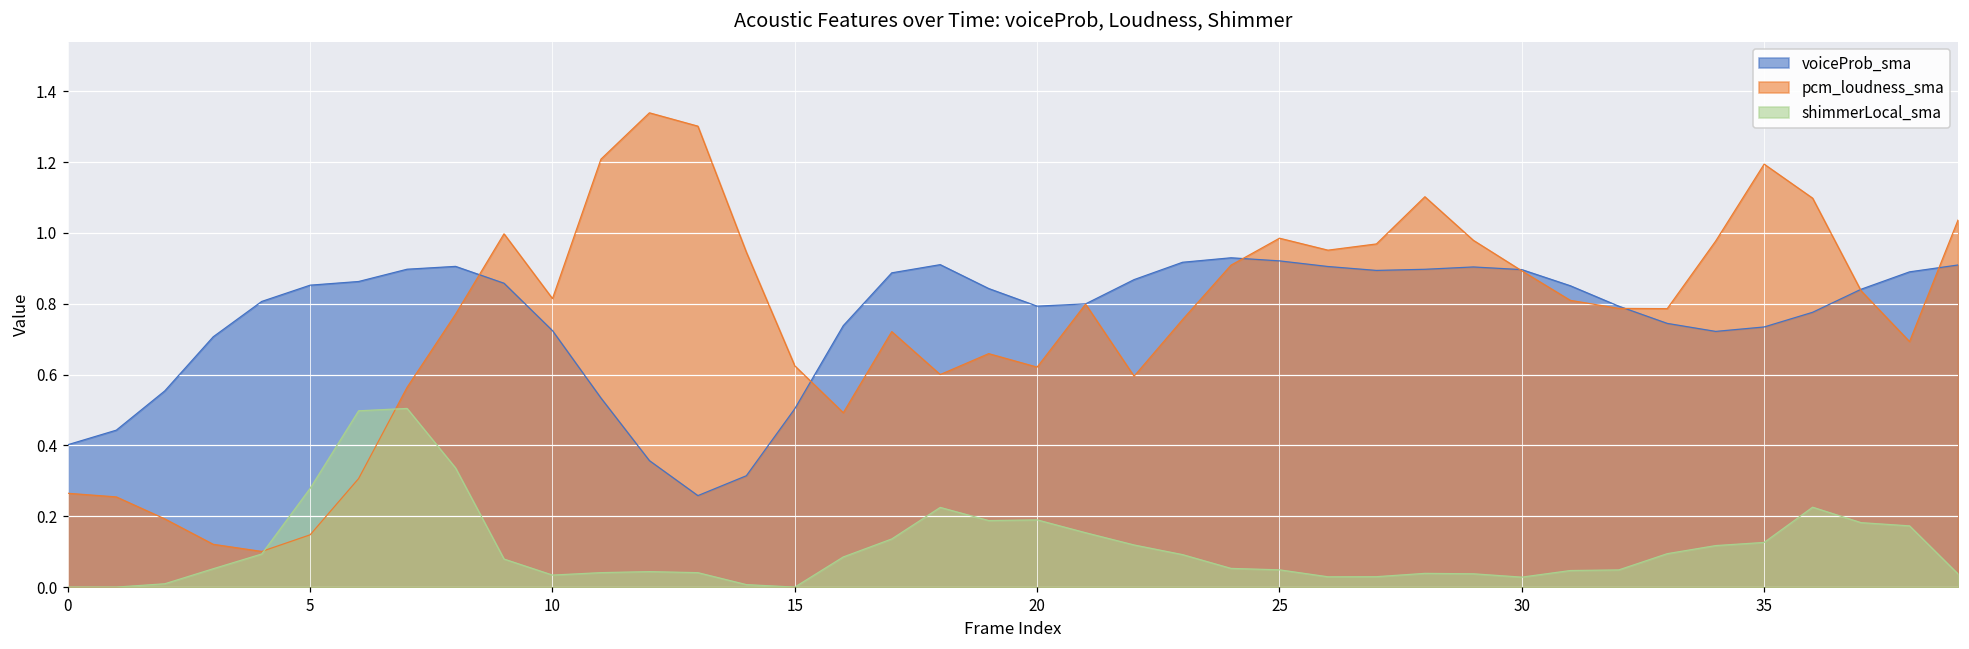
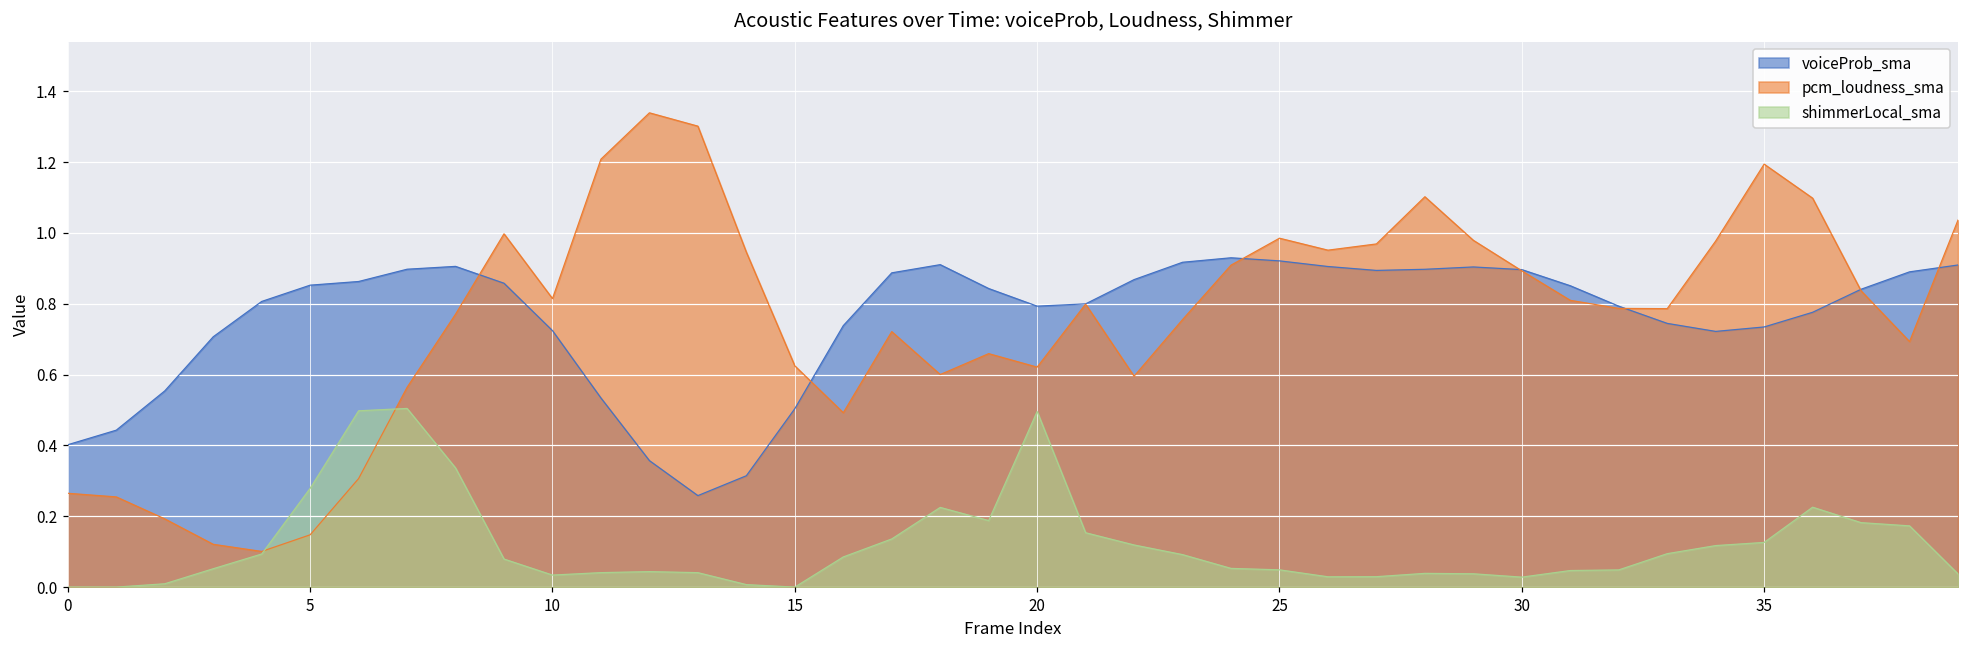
shimmerLocal_sma, 20: 0.19 -> 0.50
